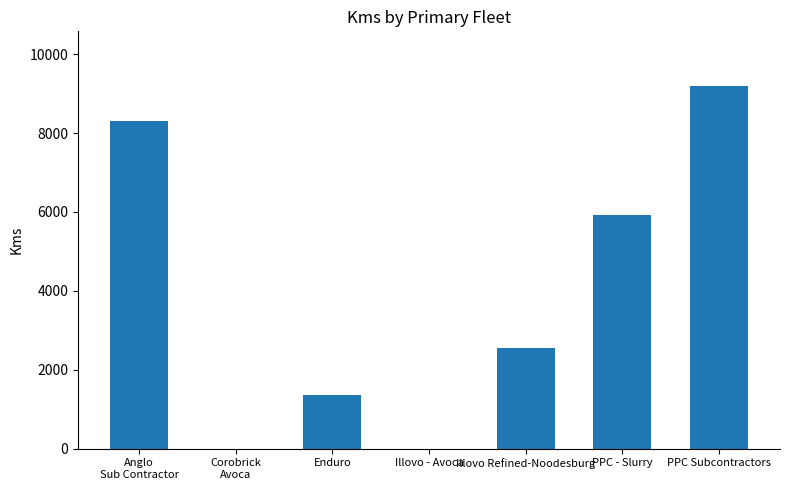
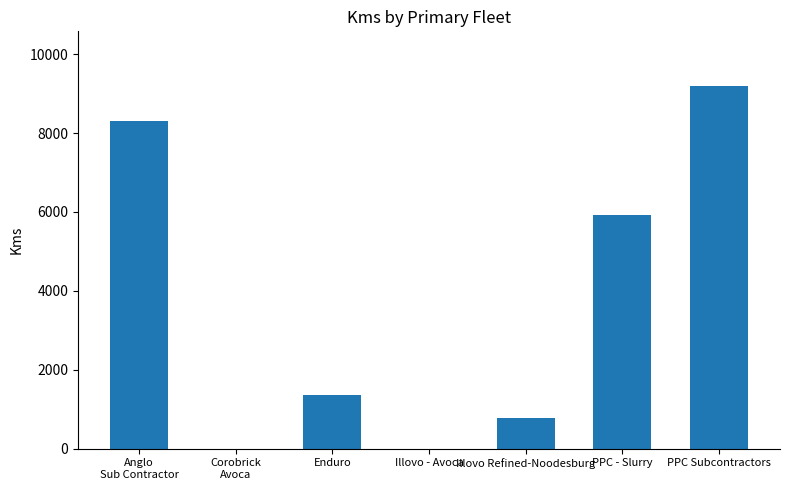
Illovo Refined-Noodesburg: 2600 -> 800
